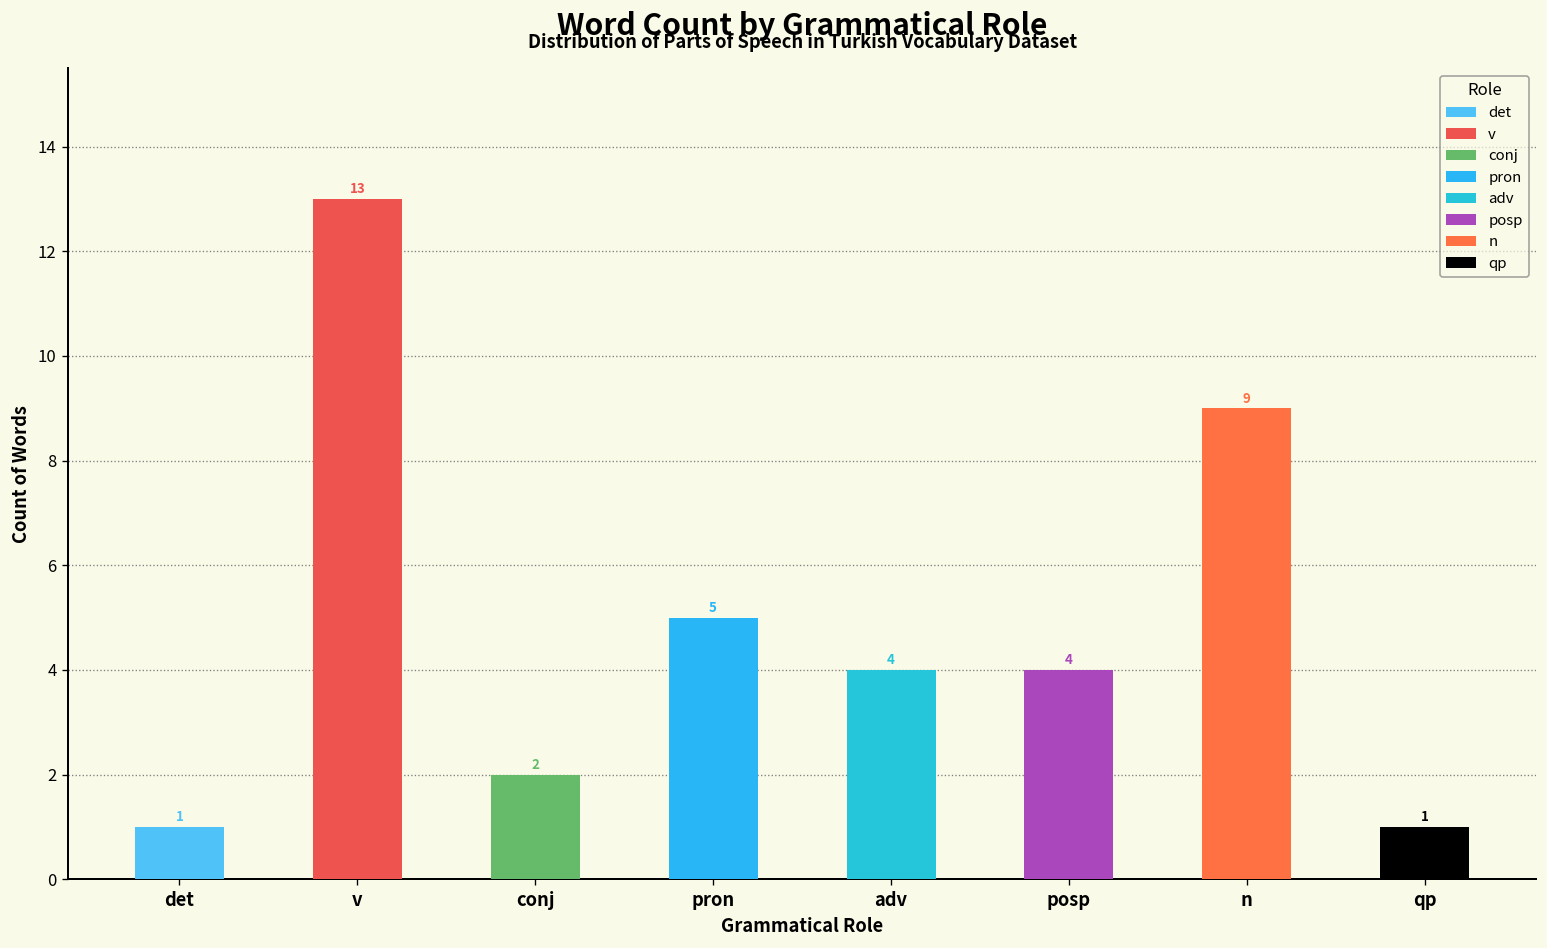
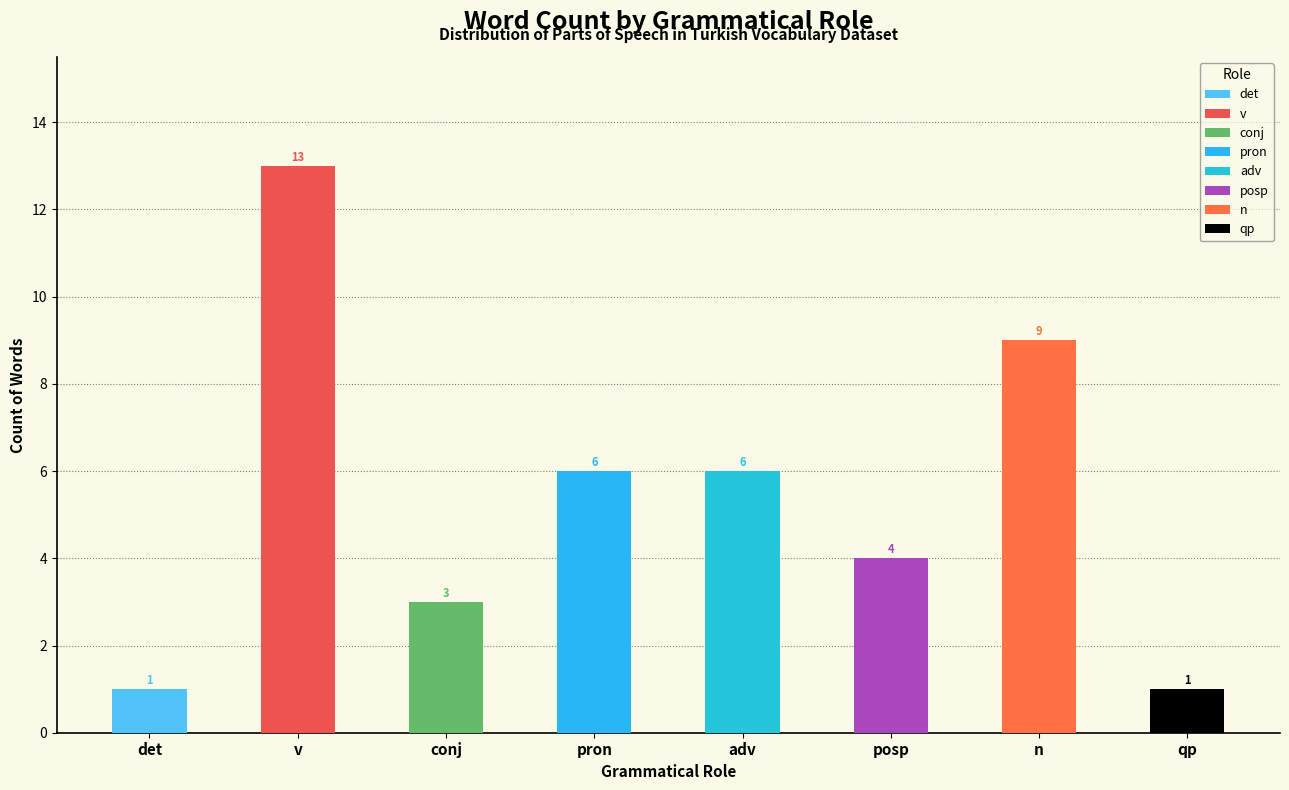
conj: 2 -> 3
pron: 5 -> 6
adv: 4 -> 6
